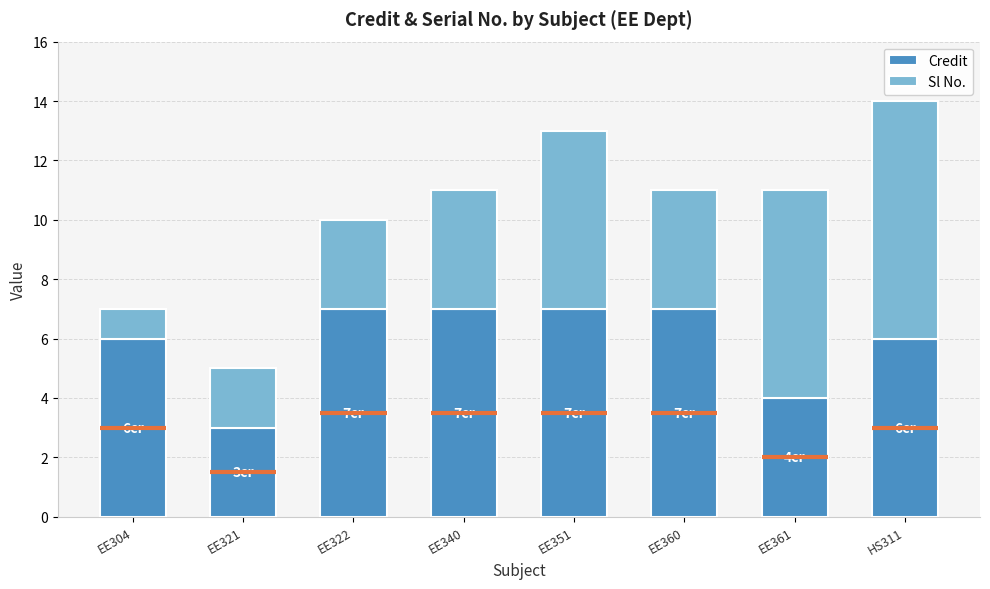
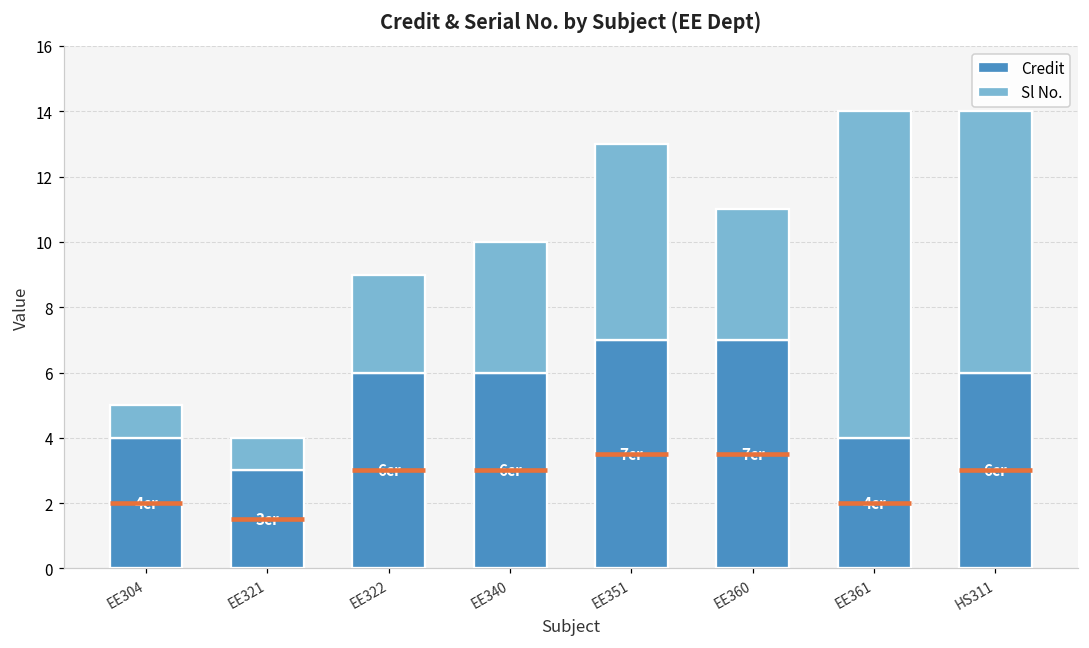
Credit, EE304: 6 -> 4
Sl No., EE321: 2 -> 1
Credit, EE322: 7 -> 6
Credit, EE340: 7 -> 6
Sl No., EE361: 7 -> 10
